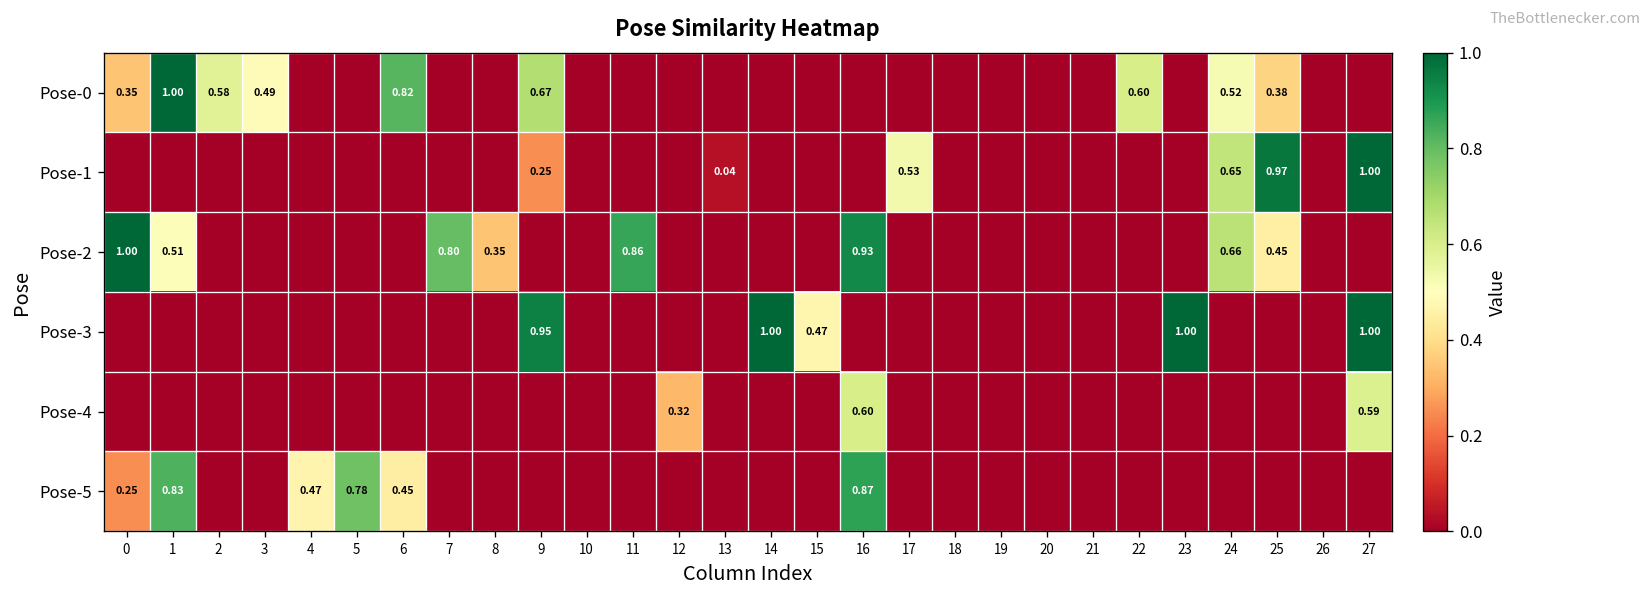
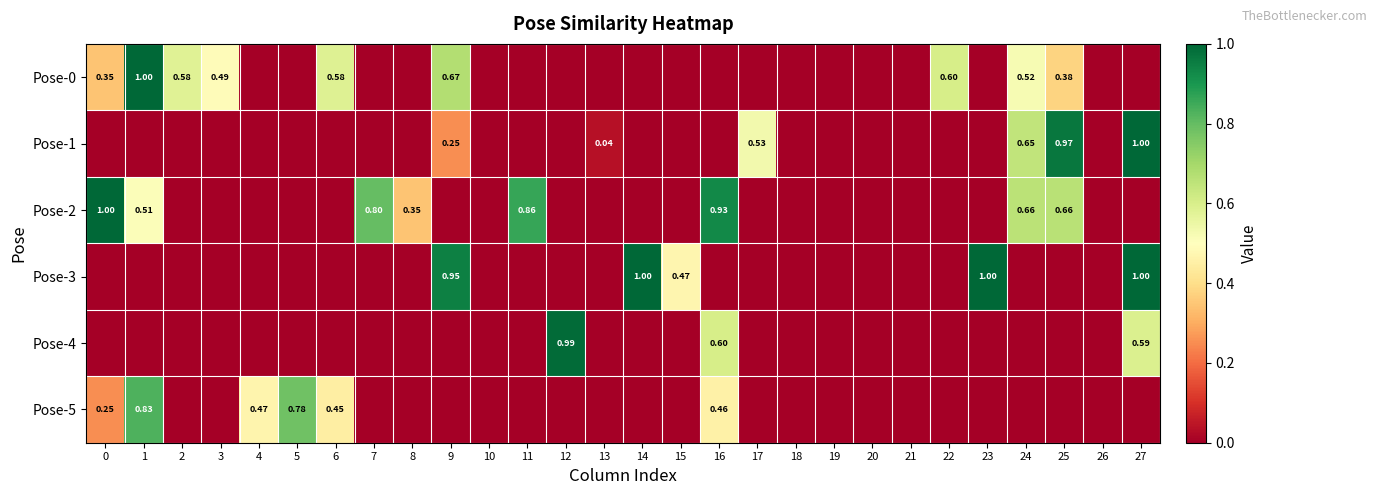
Pose-0, 6: 0.82 -> 0.58
Pose-2, 25: 0.45 -> 0.66
Pose-4, 12: 0.32 -> 0.99
Pose-5, 16: 0.87 -> 0.46
